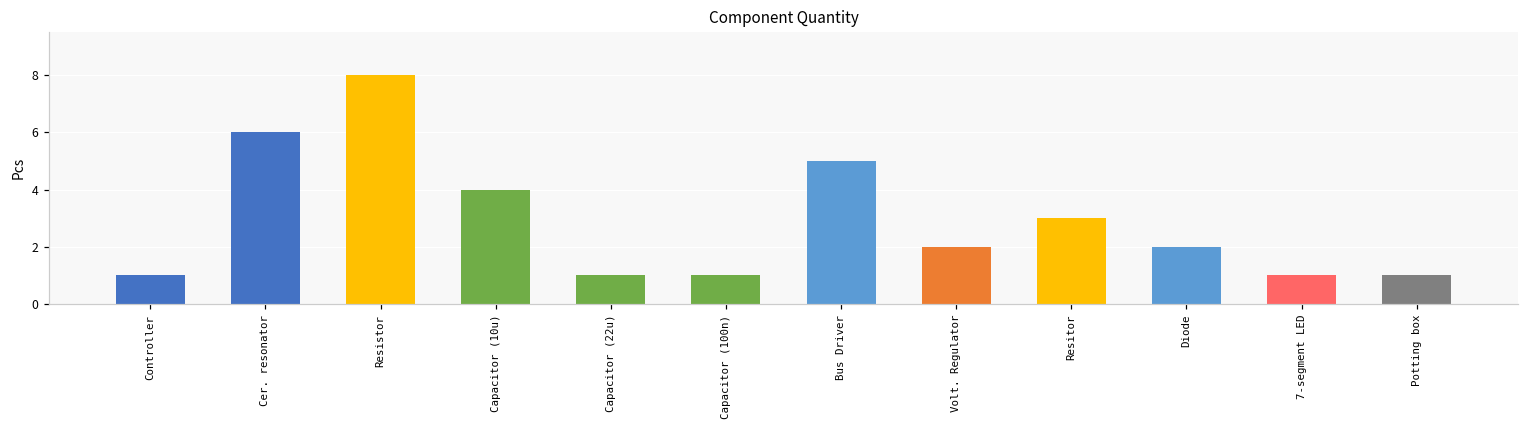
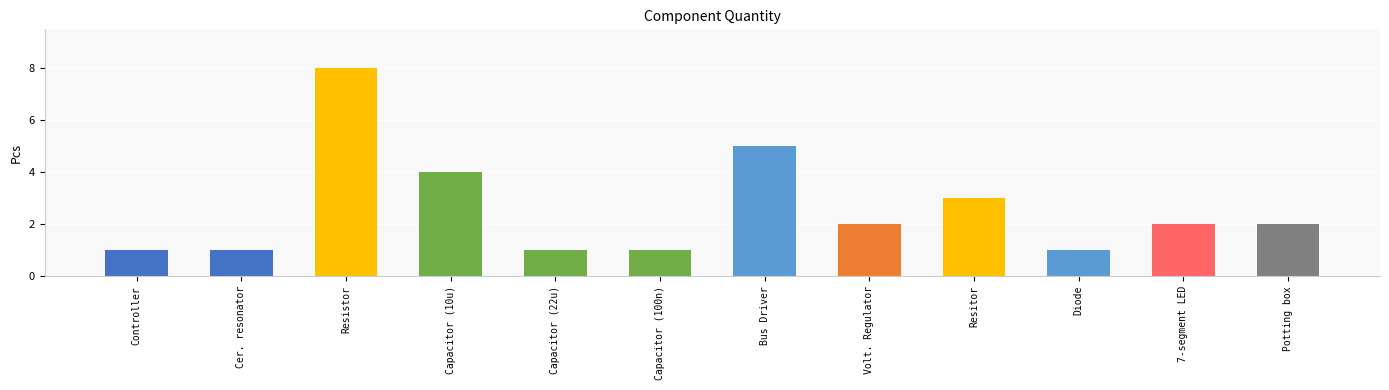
Cer. resonator: 6 -> 1
Diode: 2 -> 1
7-segment LED: 1 -> 2
Potting box: 1 -> 2
